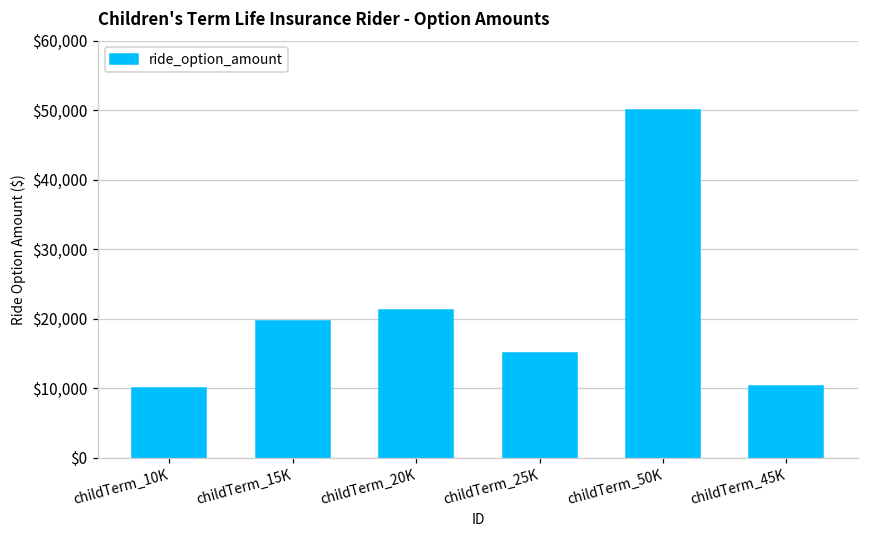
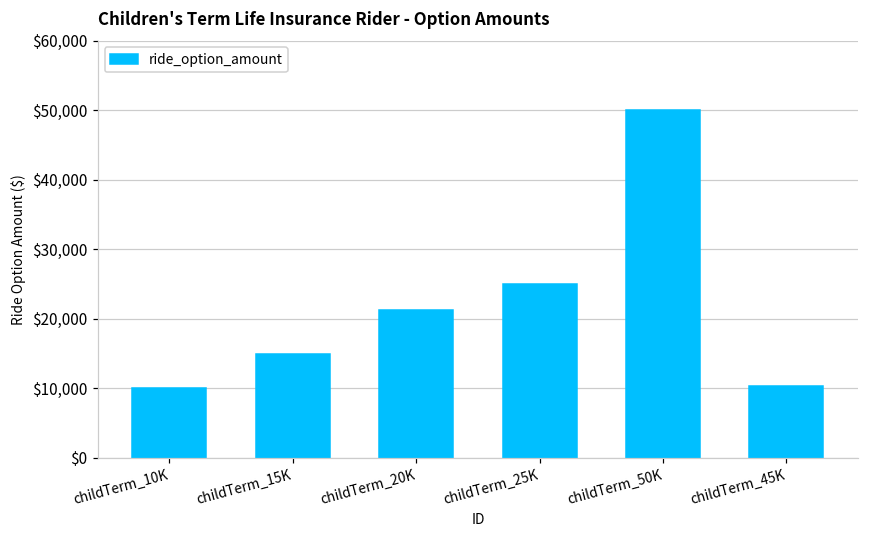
childTerm_15K: $20,000 -> $15,000
childTerm_25K: $15,000 -> $25,000
